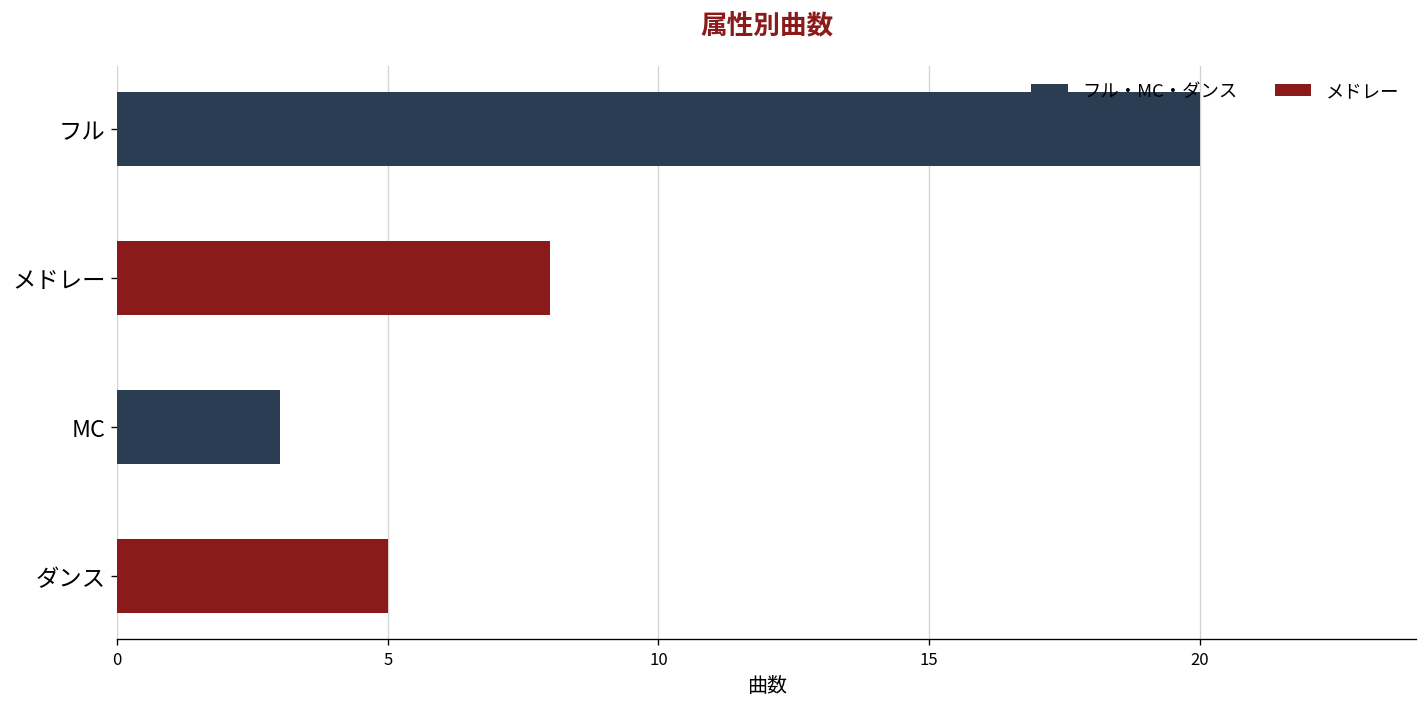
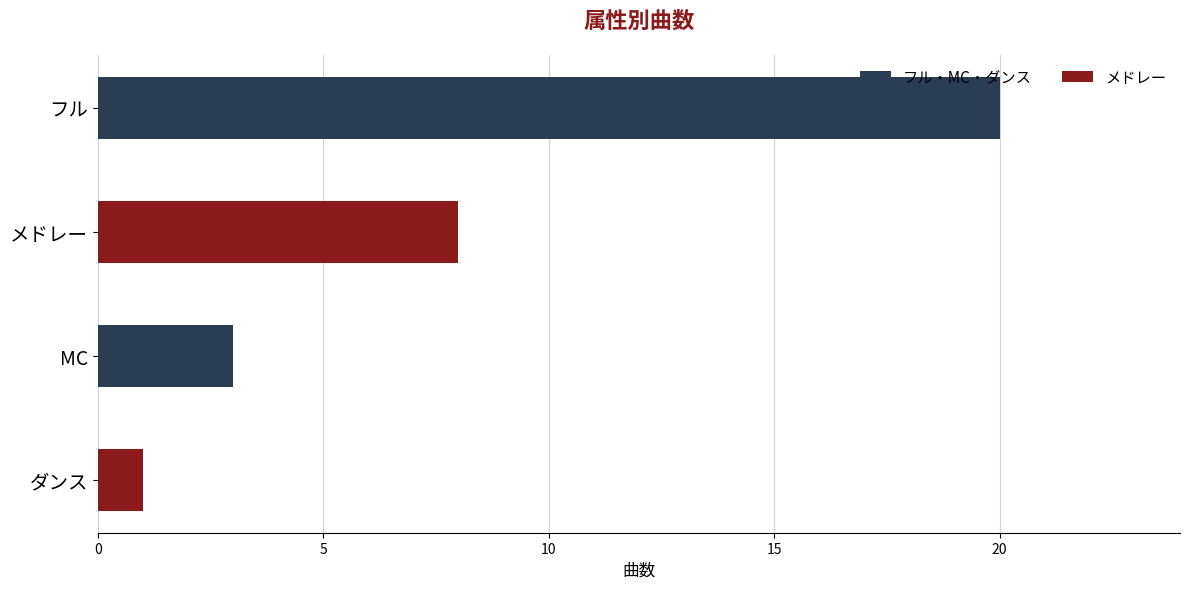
ダンス: 5 -> 1
